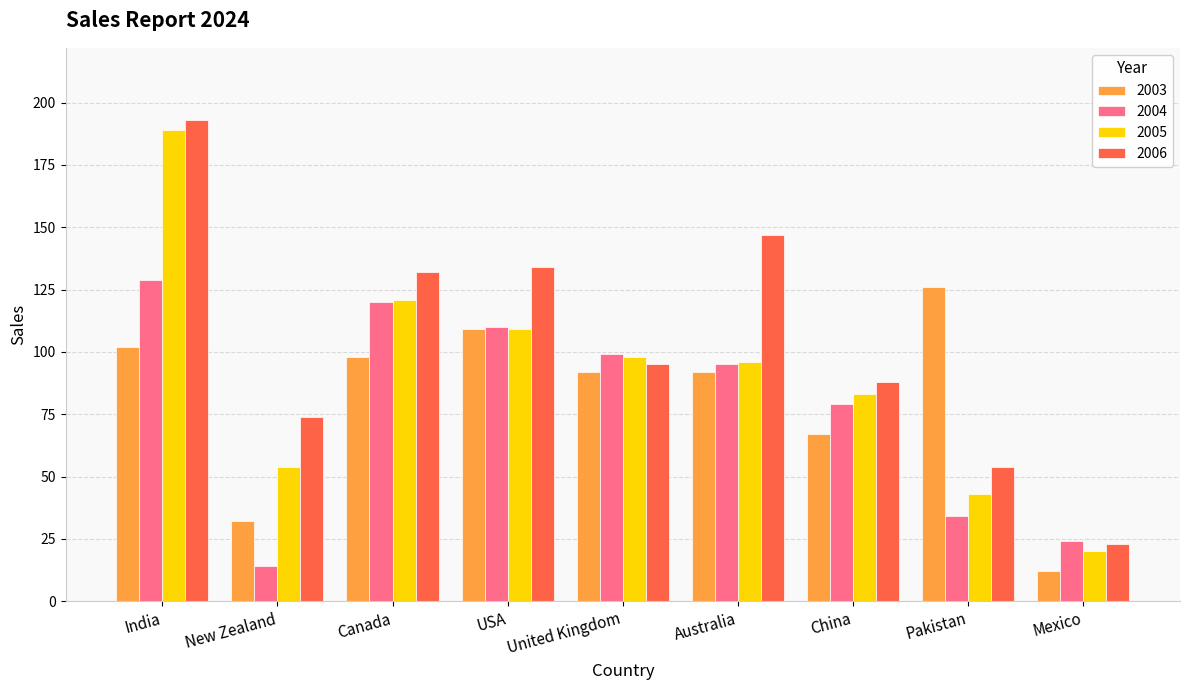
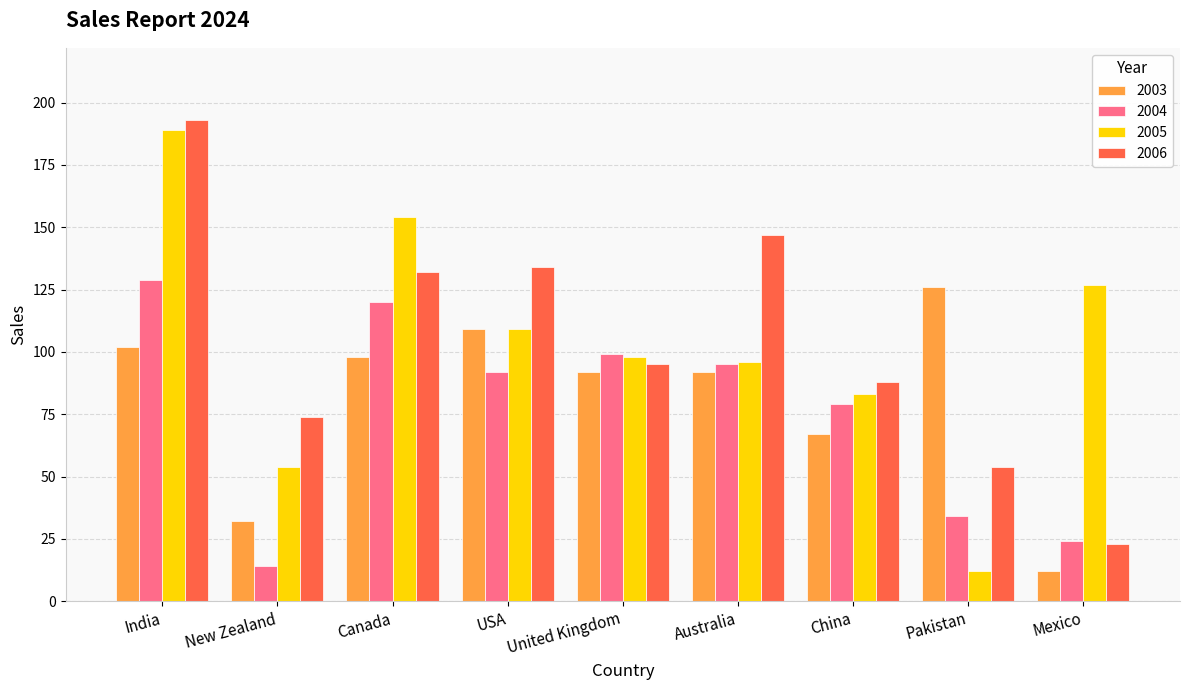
2005, Canada: 121 -> 154
2004, USA: 110 -> 92
2005, Pakistan: 43 -> 12
2005, Mexico: 20 -> 127
